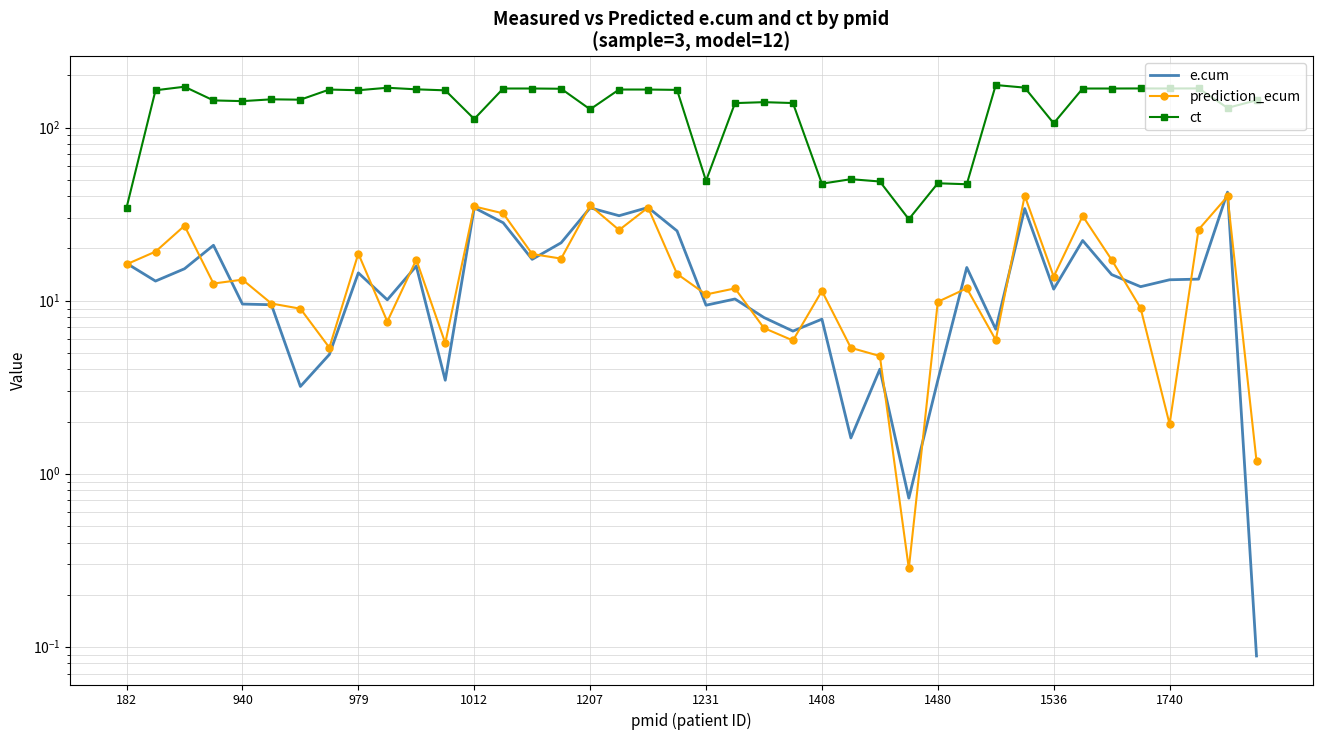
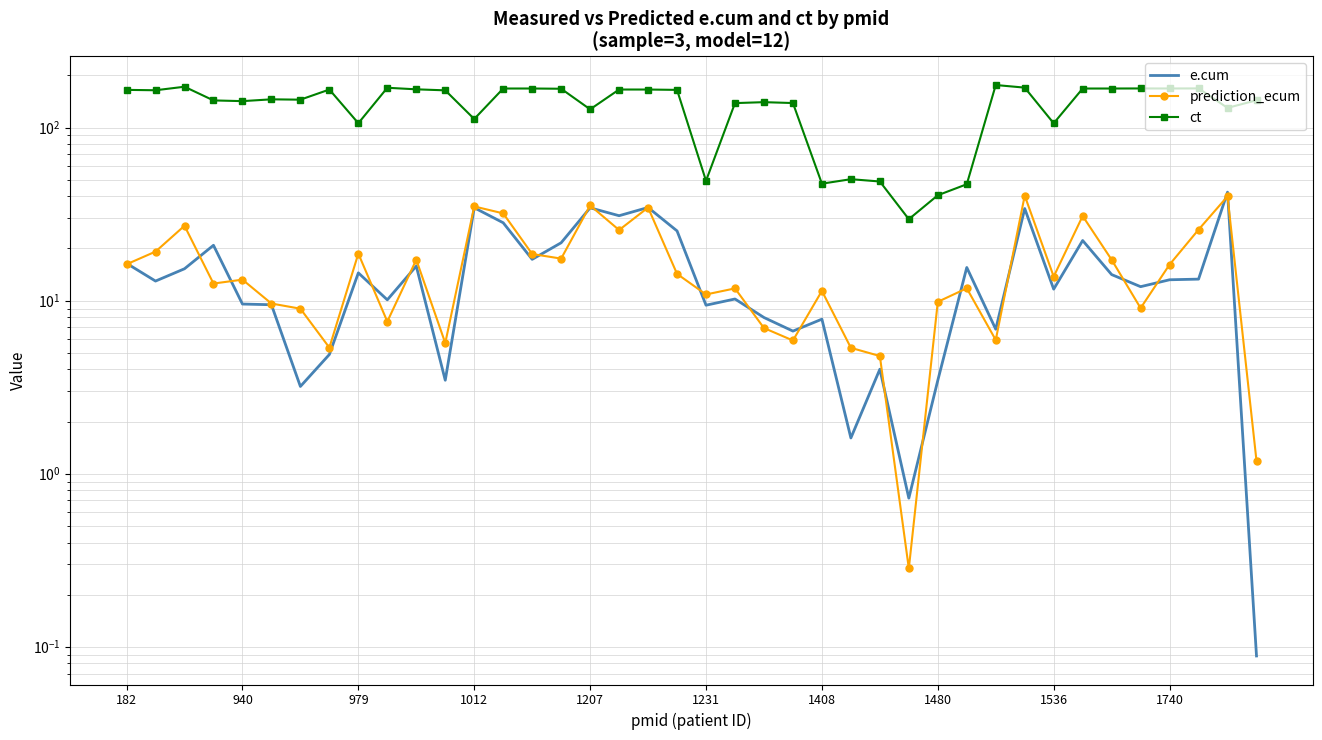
ct, 182: 34 -> 160
ct, 979: 160 -> 110
ct, 1480: 48 -> 41
prediction_ecum, 1740: 1.9 -> 16
